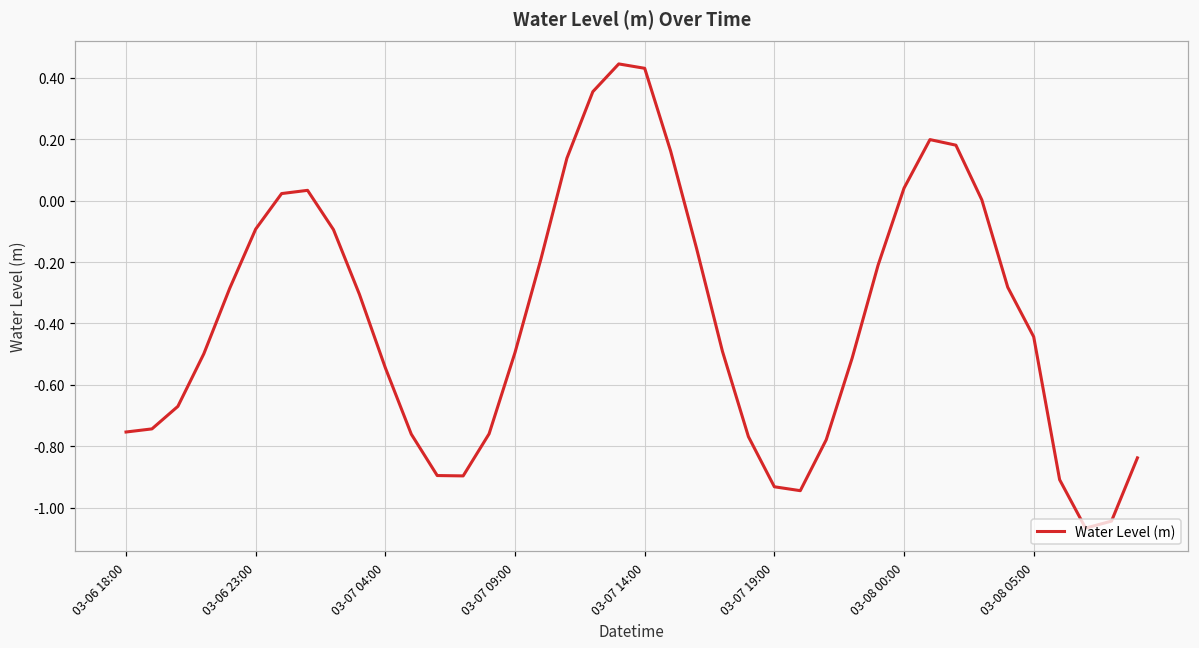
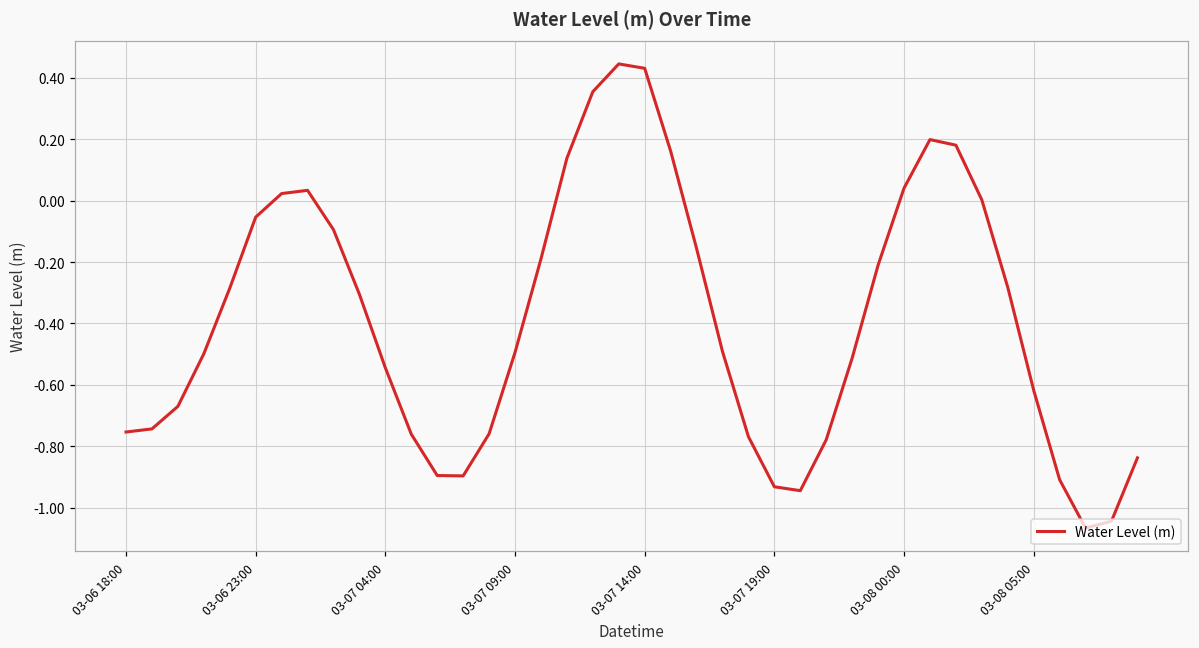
03-06 23:00: -0.09 -> -0.05
03-08 05:00: -0.44 -> -0.62
